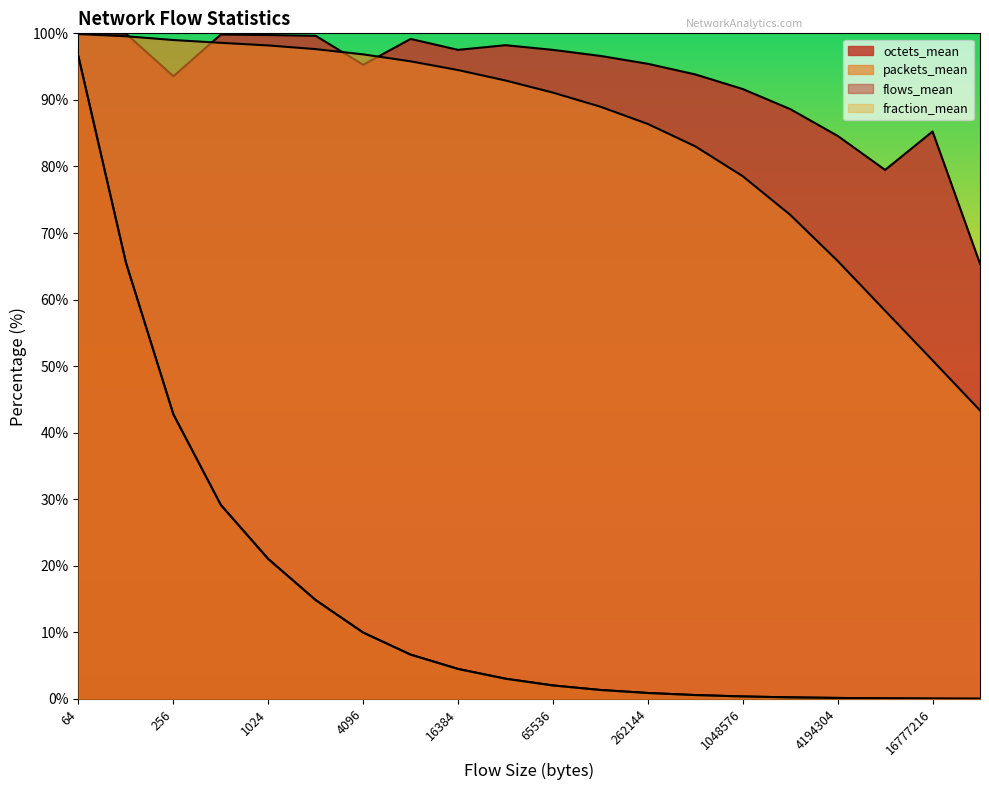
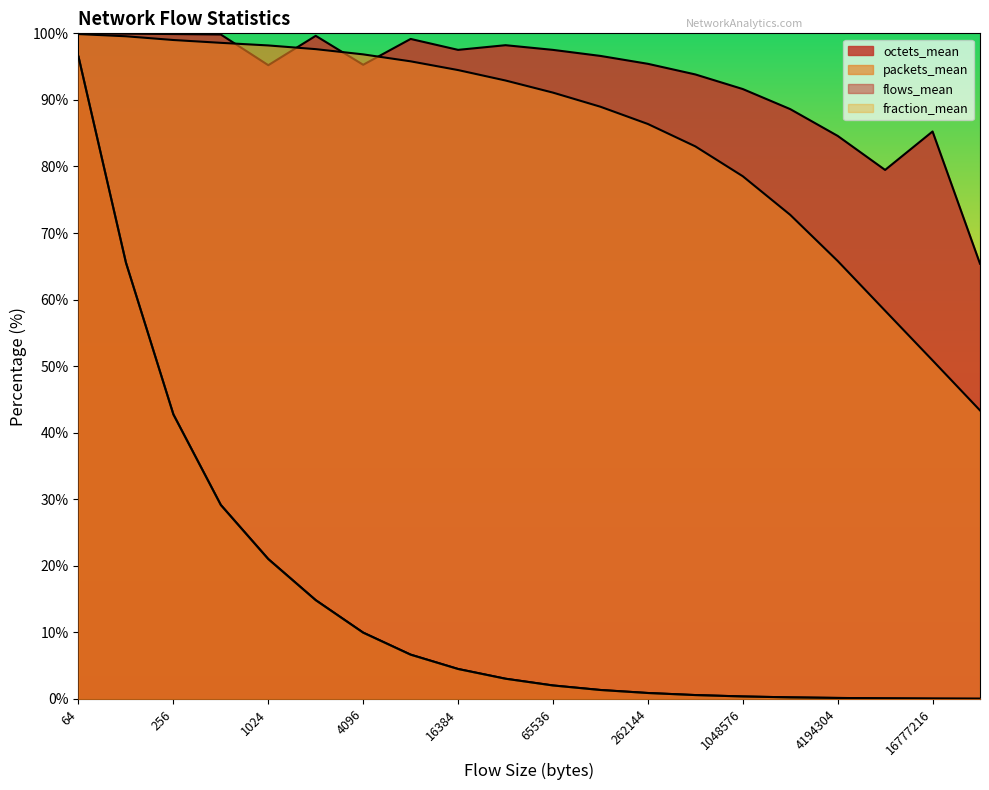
octets_mean, 256: 94% -> 100%
octets_mean, 1024: 100% -> 95%
